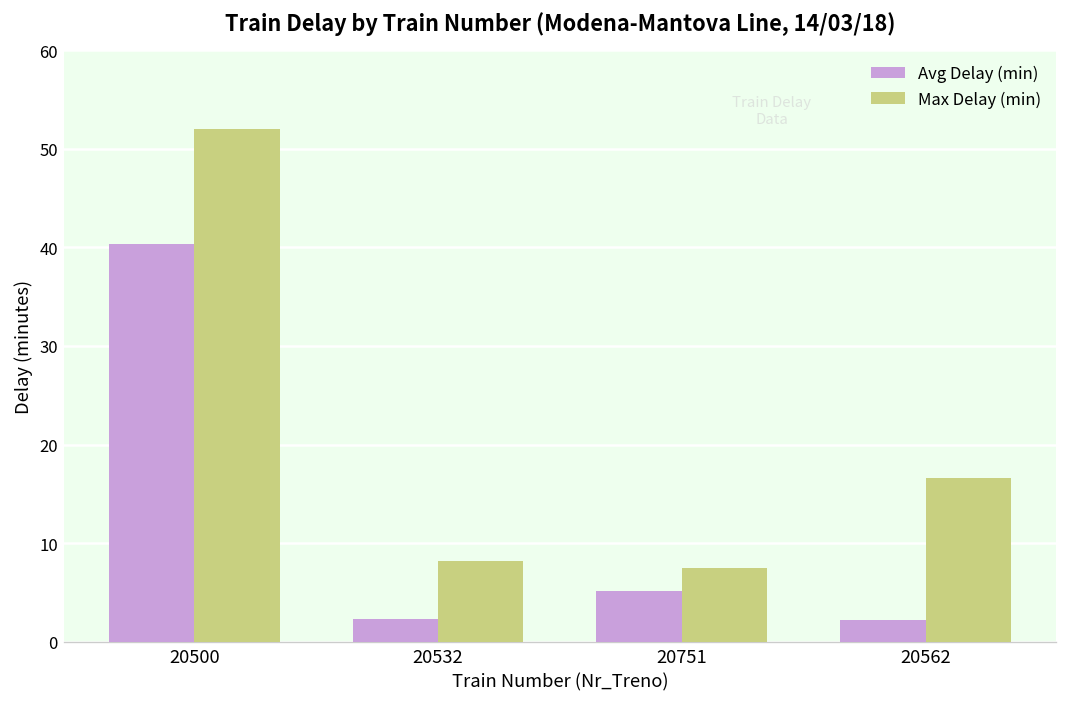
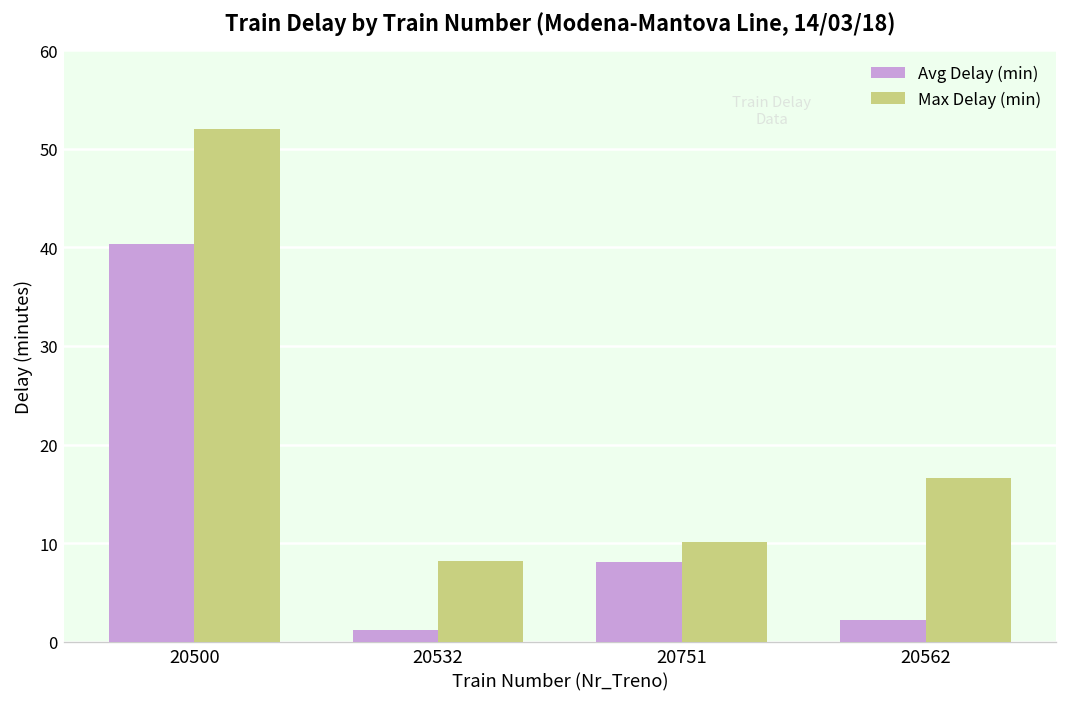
Avg Delay (min), 20532: 2 -> 1
Avg Delay (min), 20751: 5 -> 8
Max Delay (min), 20751: 8 -> 10
